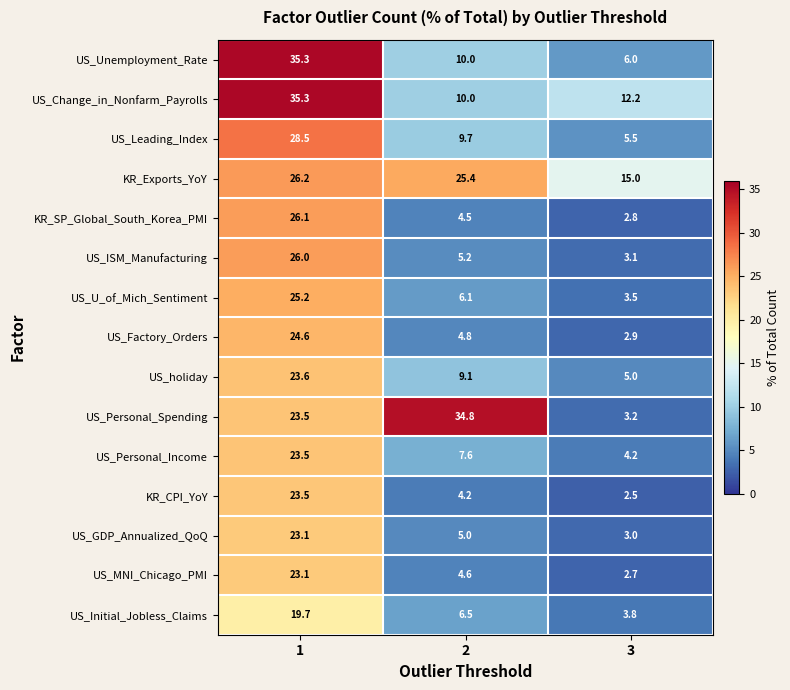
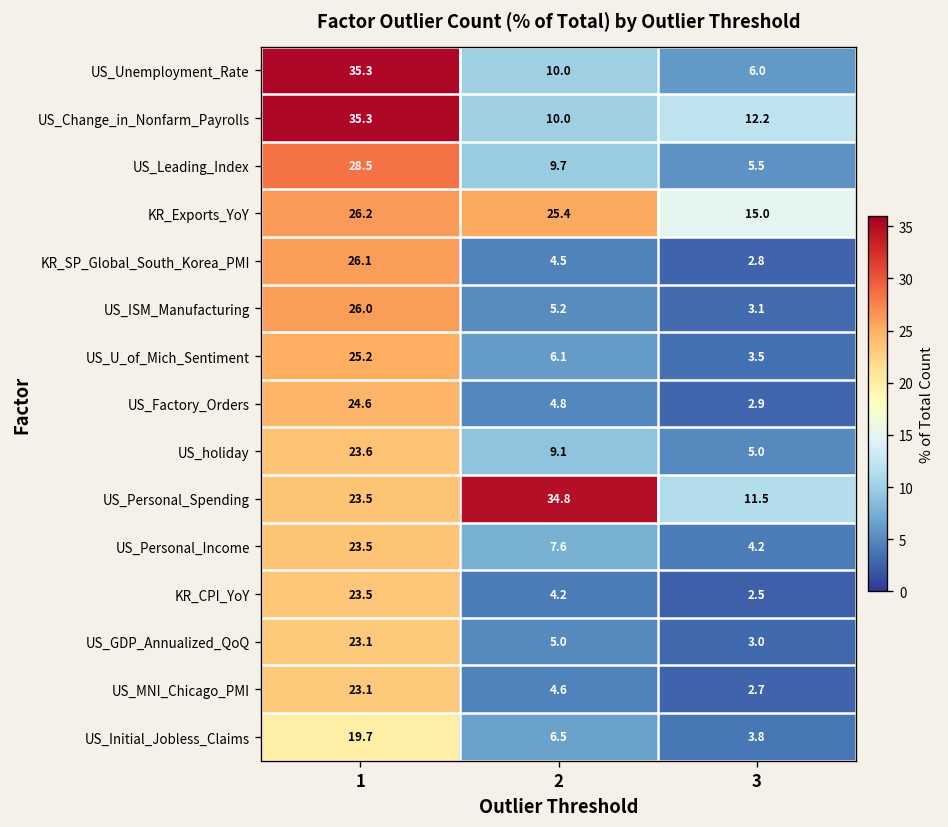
US_Personal_Spending, 3: 3.2 -> 11.5
